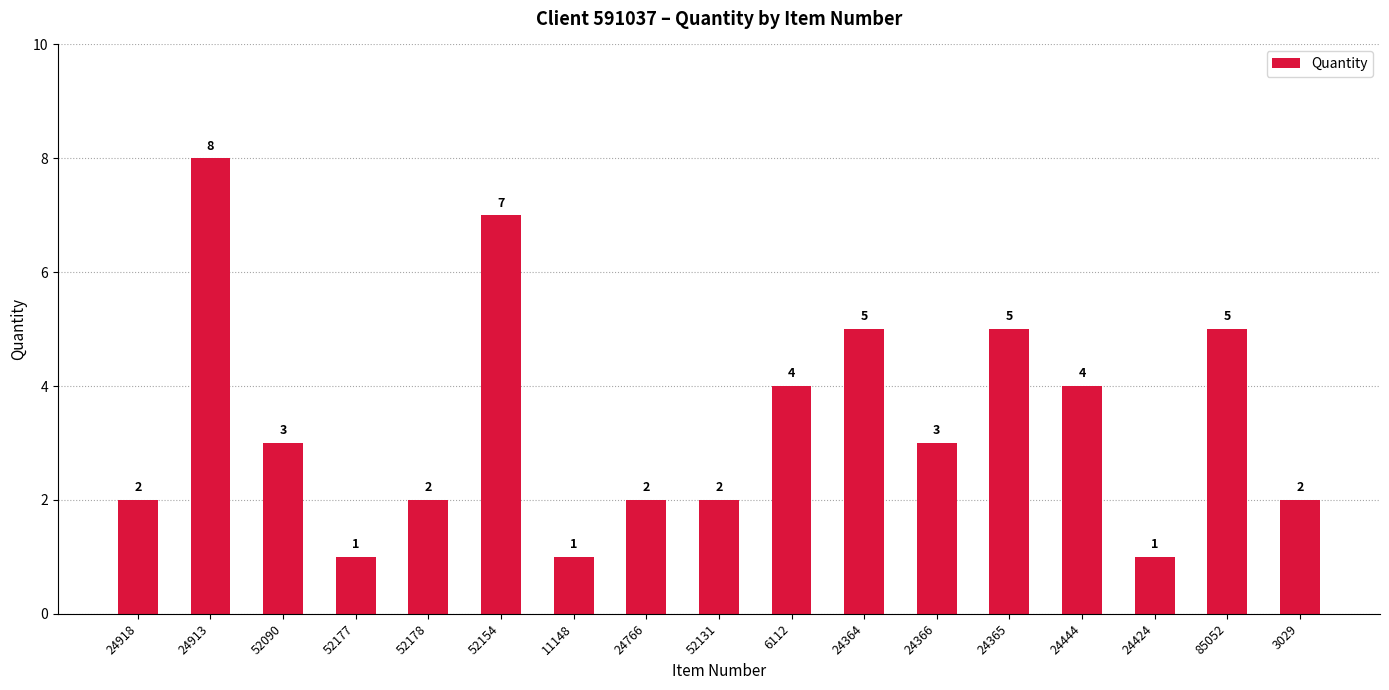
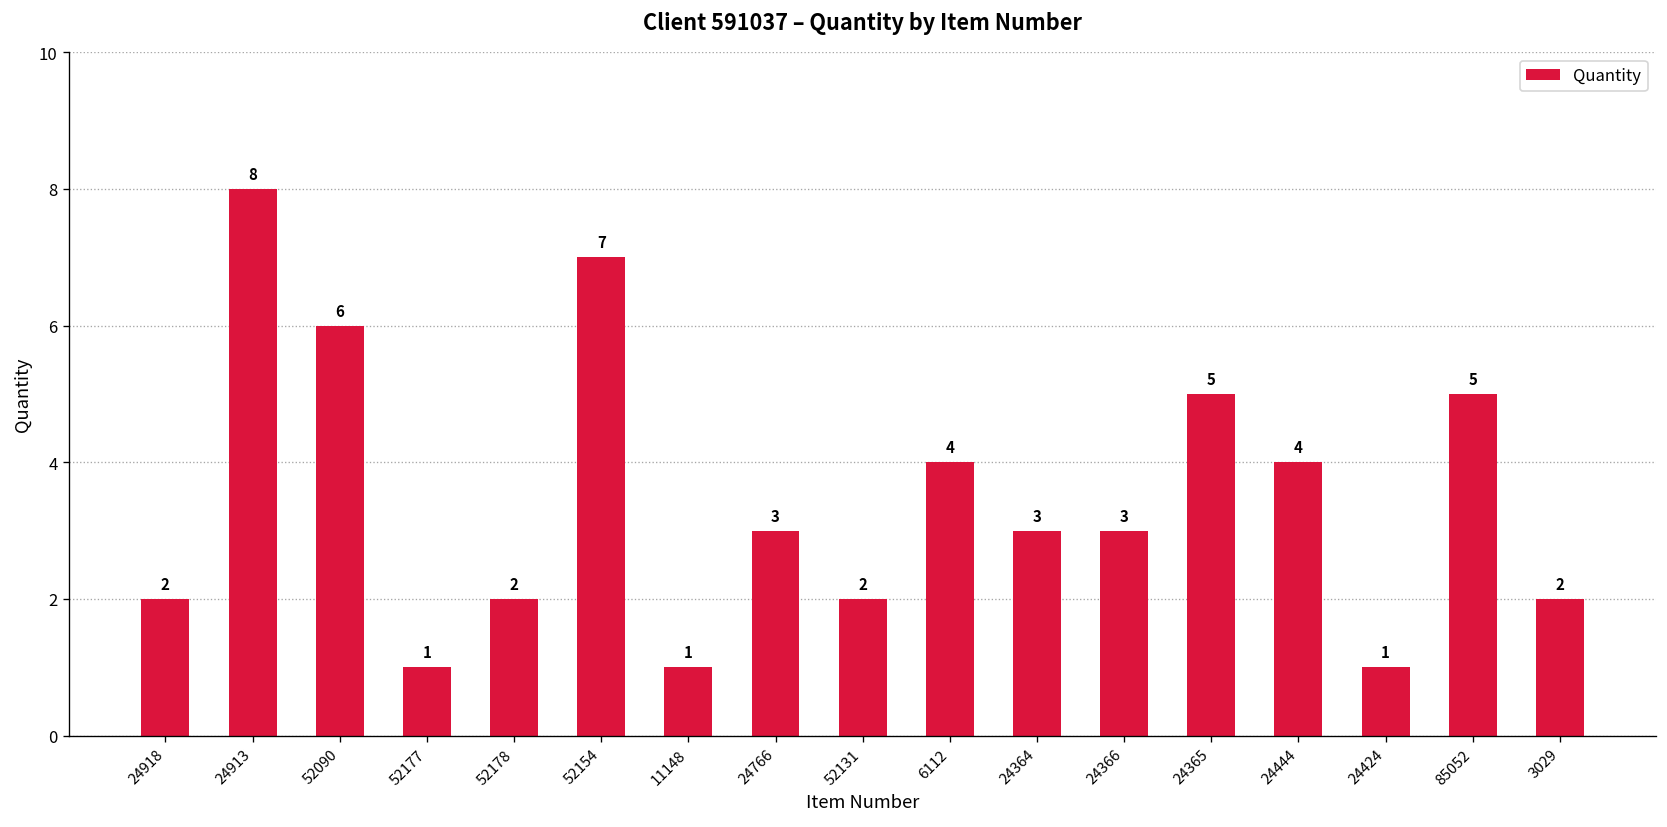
52090: 3 -> 6
24766: 2 -> 3
24364: 5 -> 3
